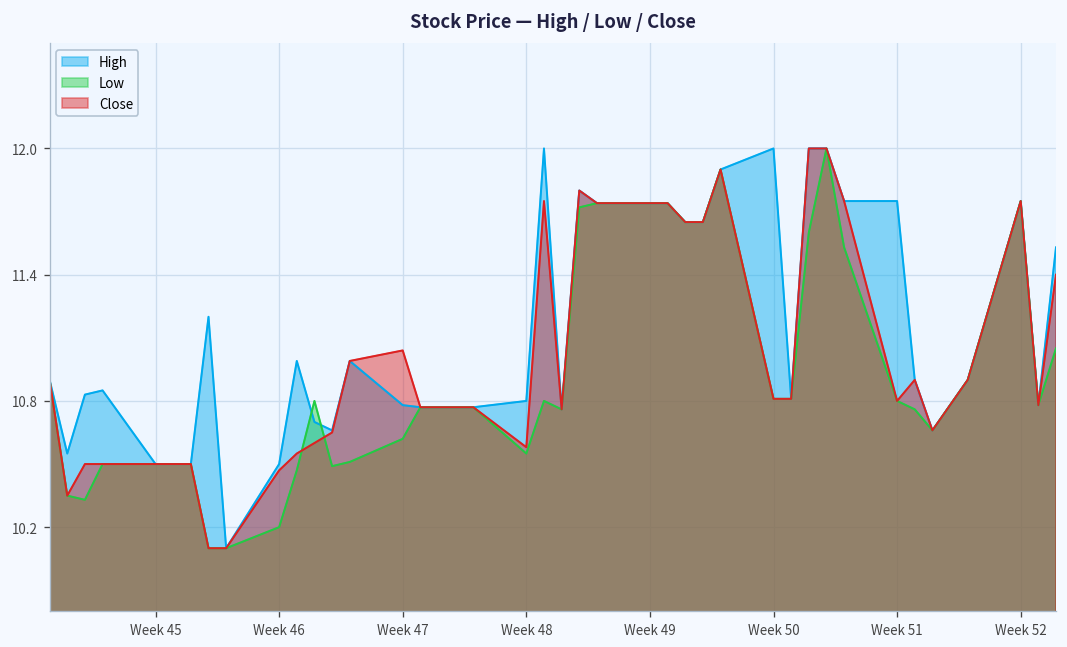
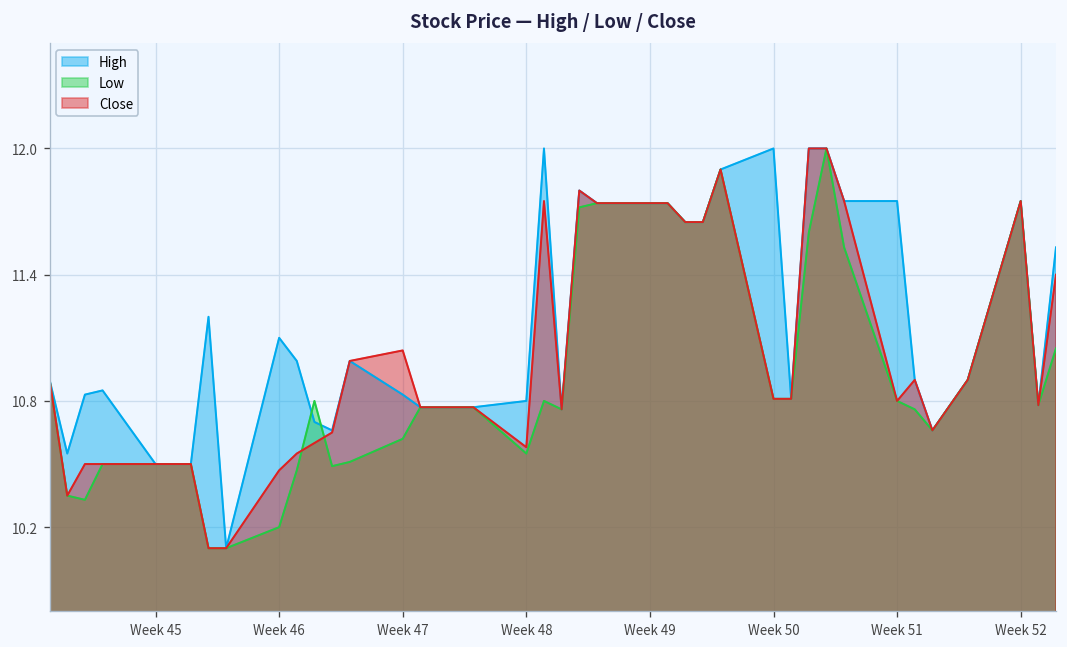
High, Week 46: 10.5 -> 11.1
High, Week 47: 10.78 -> 10.83
